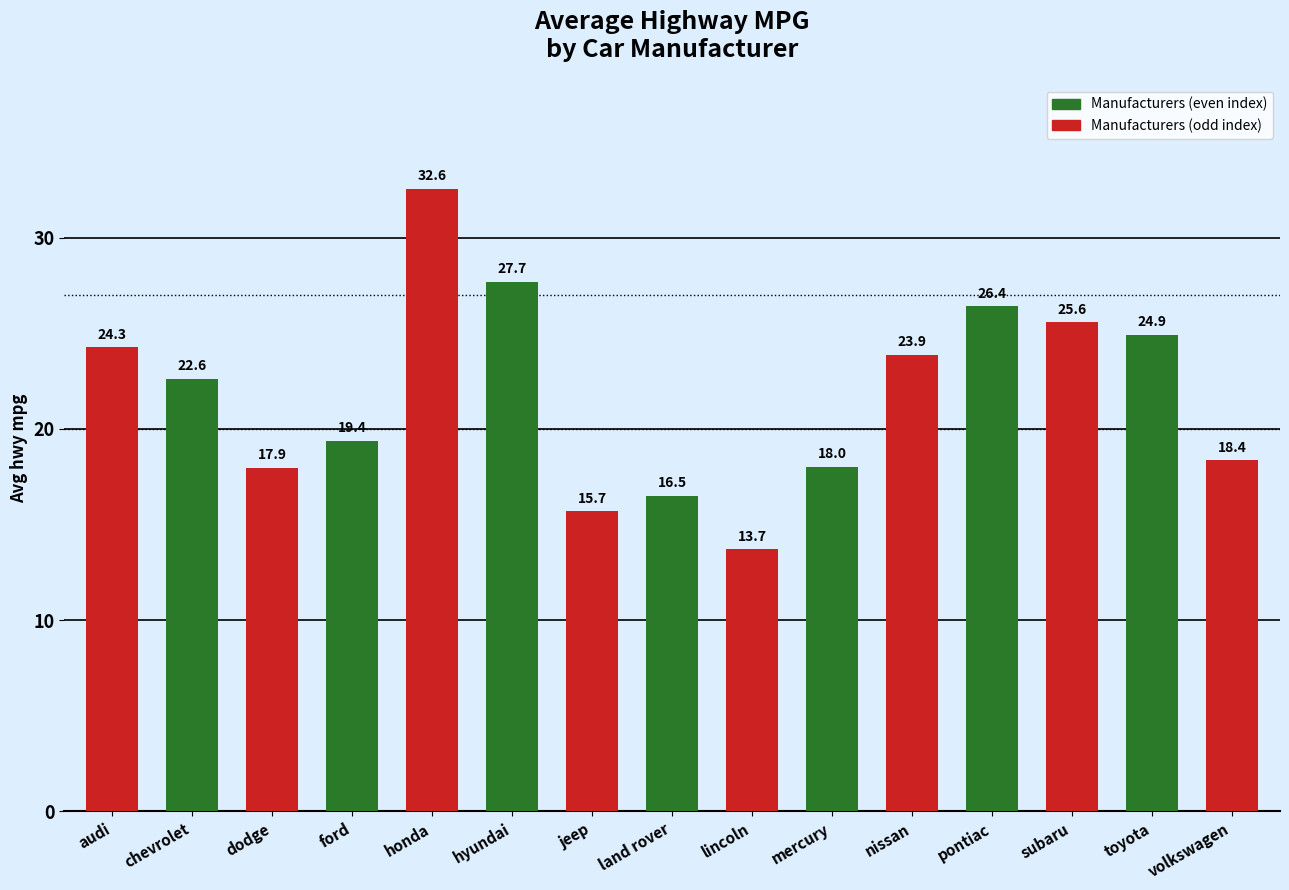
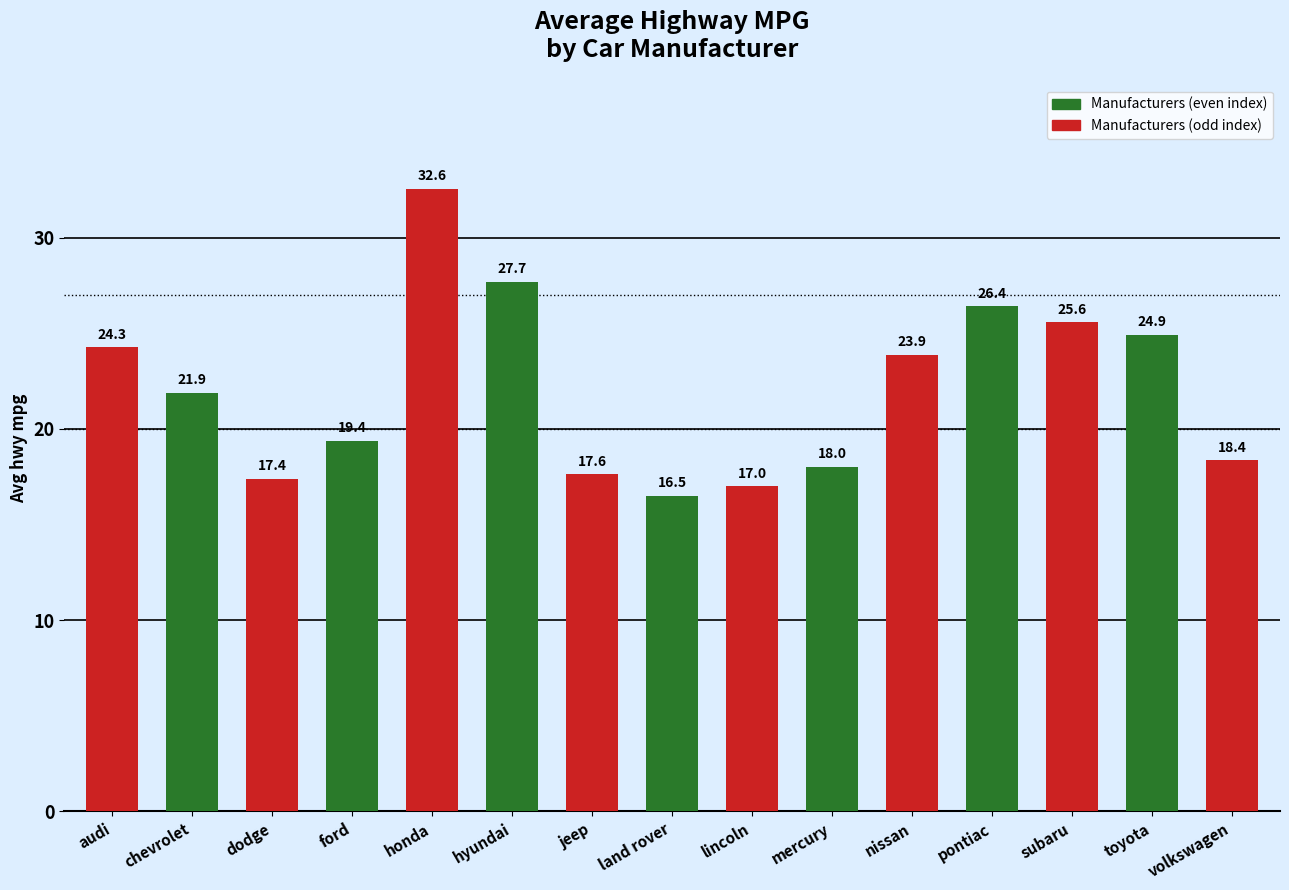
chevrolet: 22.6 -> 21.9
dodge: 17.9 -> 17.4
jeep: 15.7 -> 17.6
lincoln: 13.7 -> 17.0
